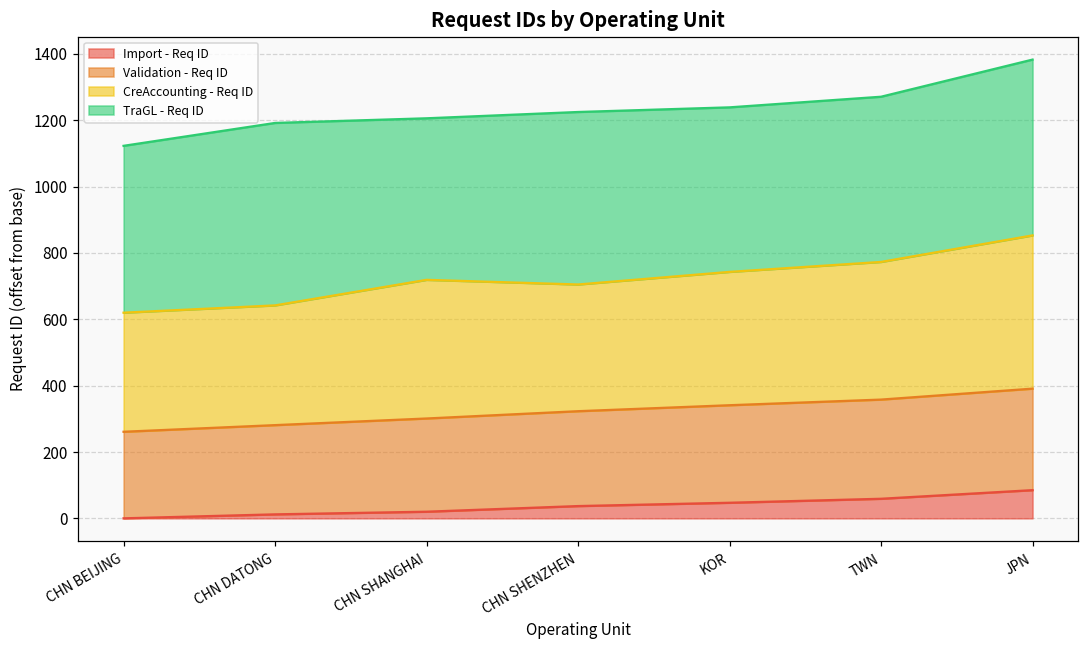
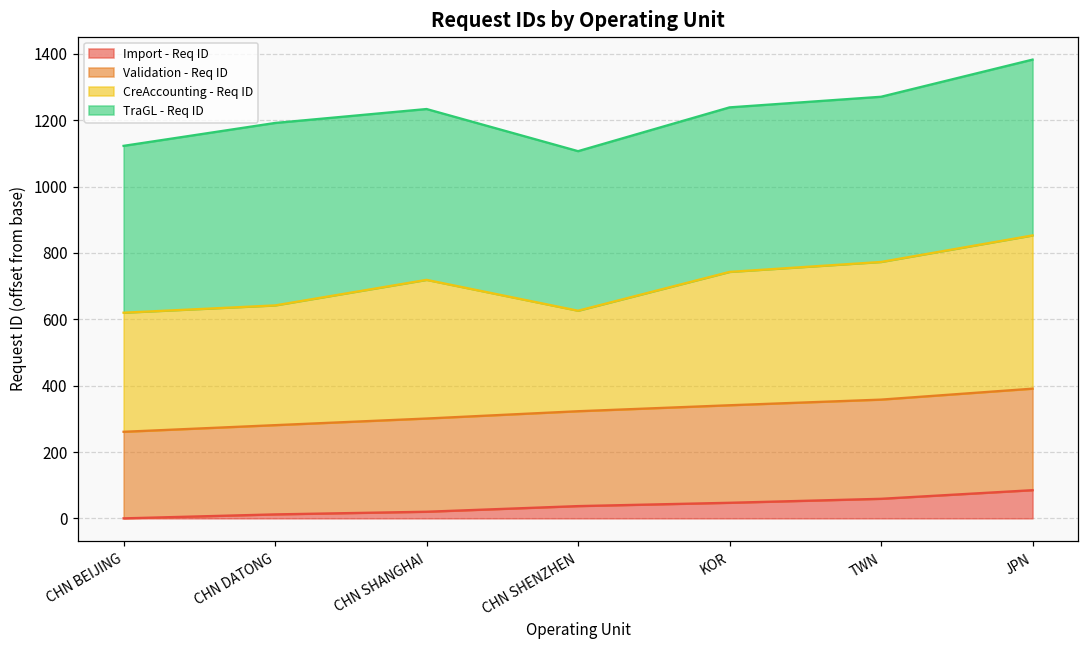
TraGL - Req ID, CHN SHANGHAI: 490 -> 520
CreAccounting - Req ID, CHN SHENZHEN: 380 -> 300
TraGL - Req ID, CHN SHENZHEN: 520 -> 480
